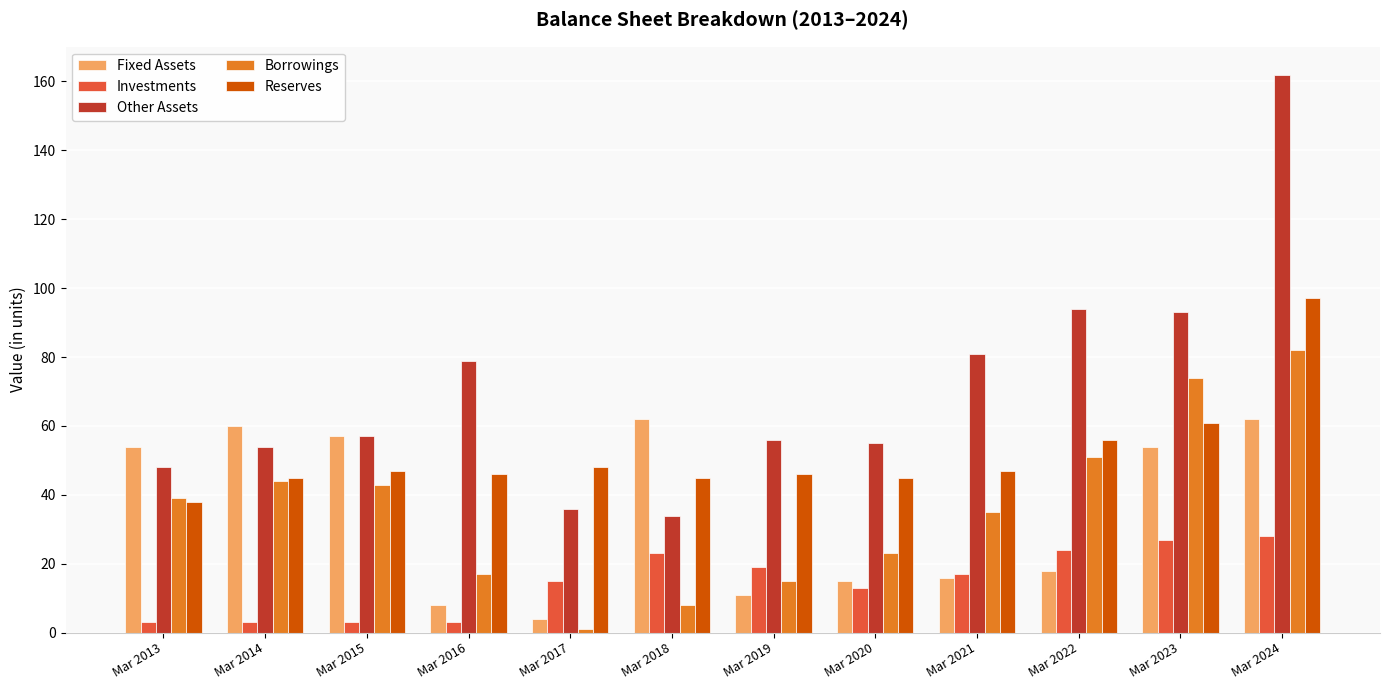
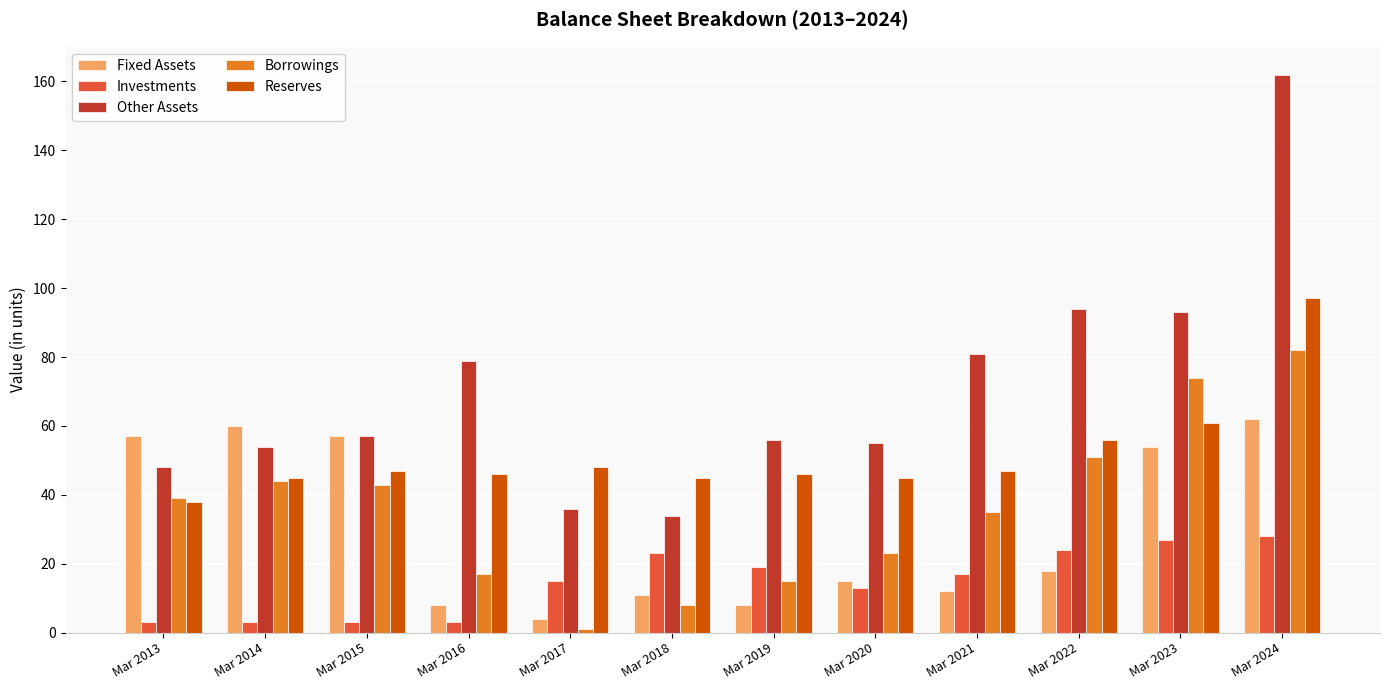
Fixed Assets, Mar 2013: 54 -> 57
Fixed Assets, Mar 2018: 62 -> 11
Fixed Assets, Mar 2019: 11 -> 8
Fixed Assets, Mar 2021: 16 -> 12
